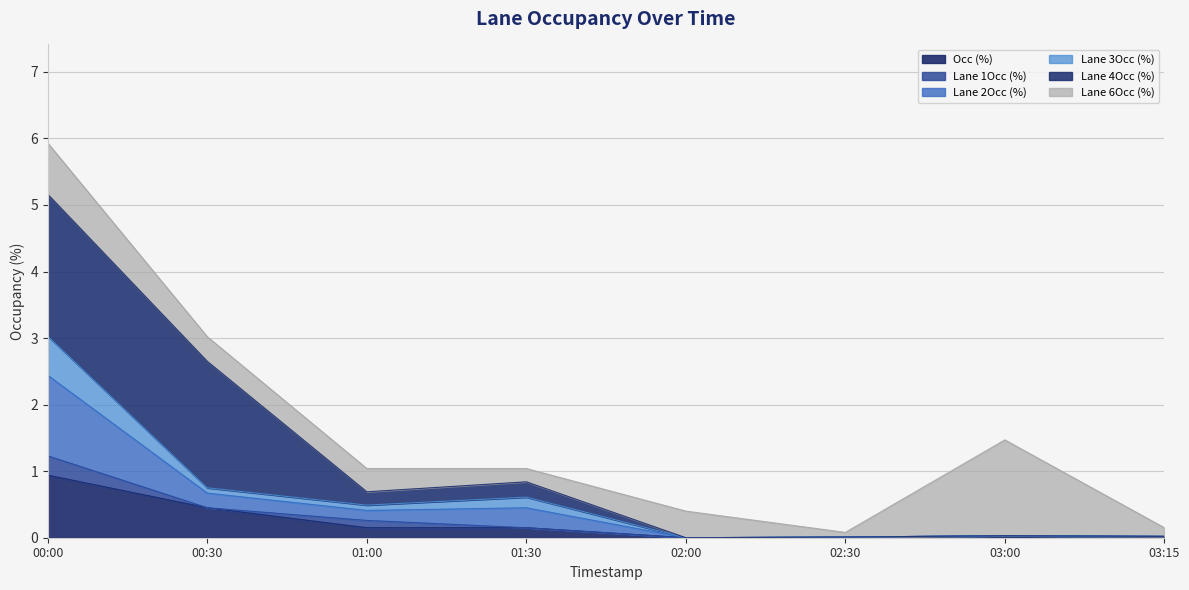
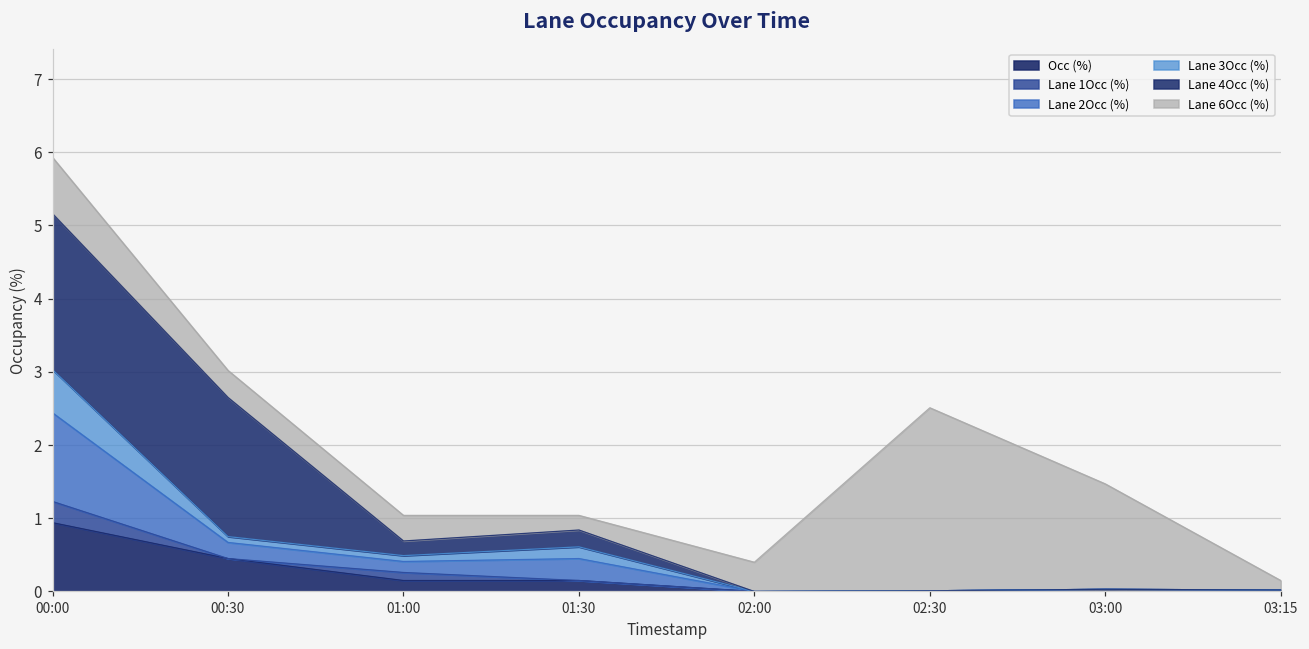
Lane 6Occ (%), 02:30: 0.1 -> 2.5
